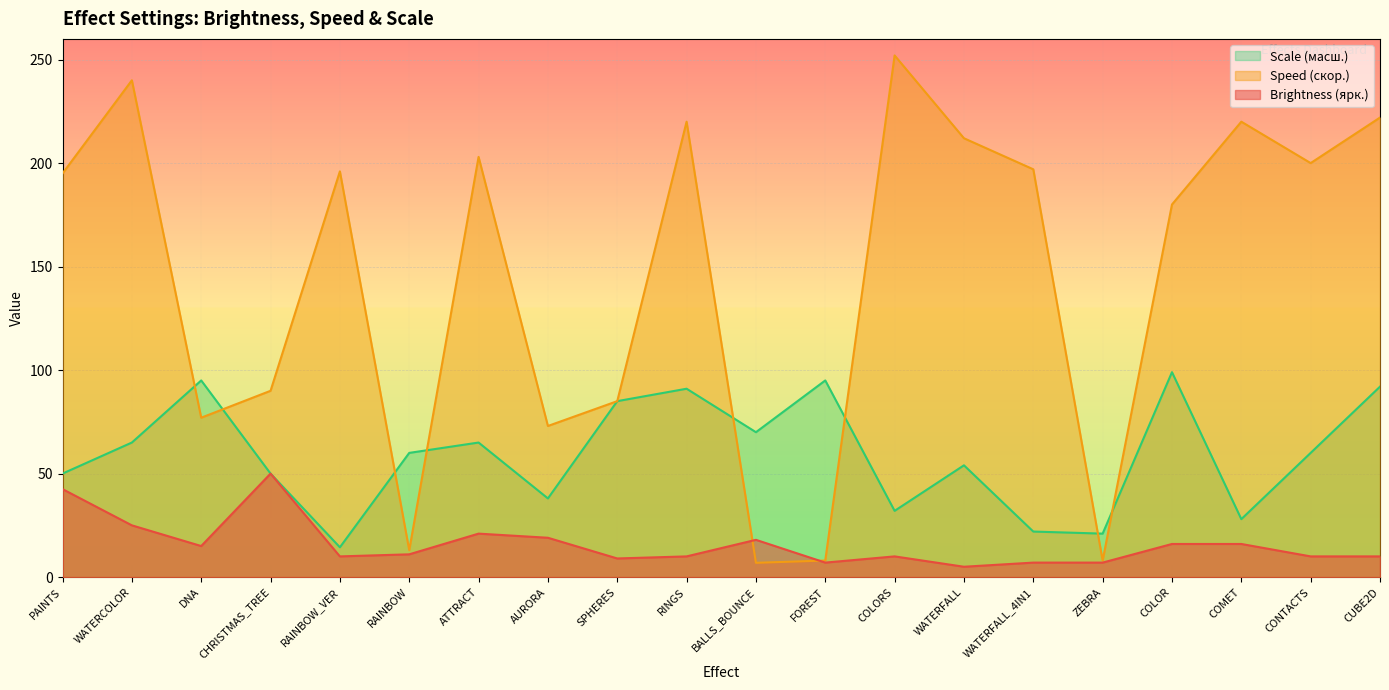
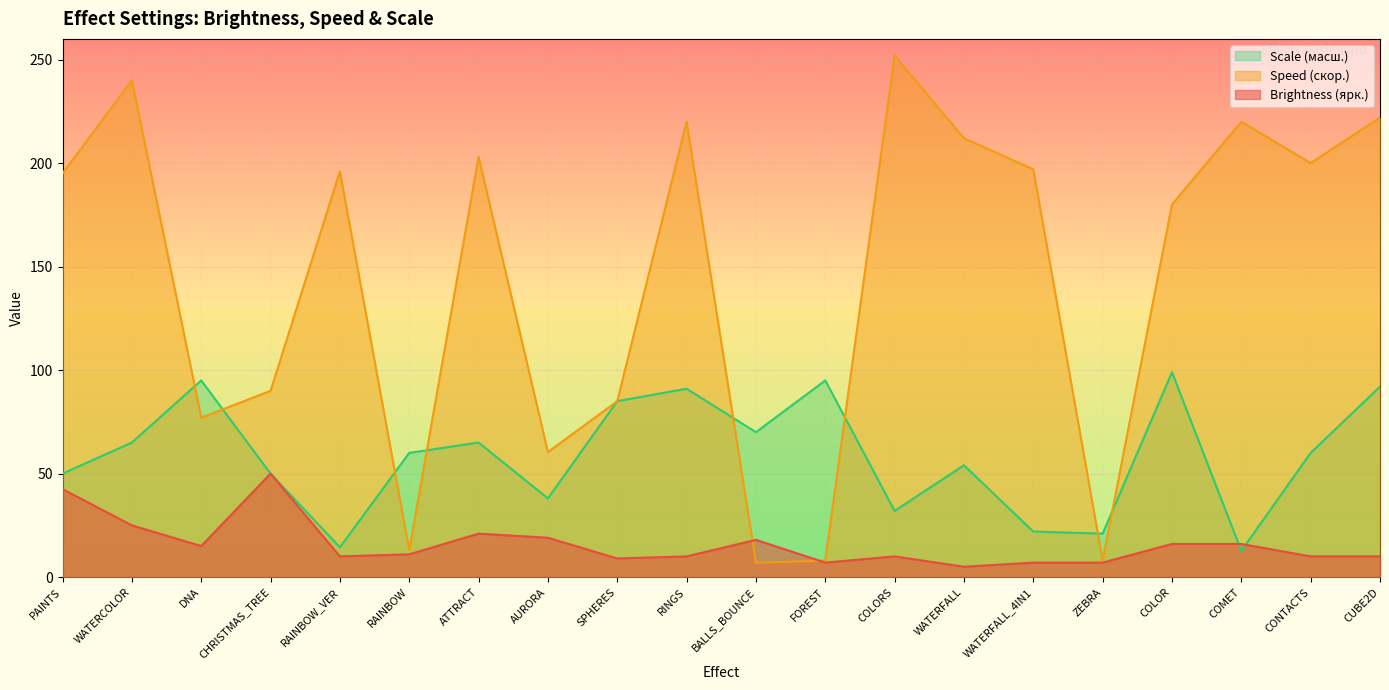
Speed (скор.), AURORA: 73 -> 60
Scale (масш.), COMET: 28 -> 13
